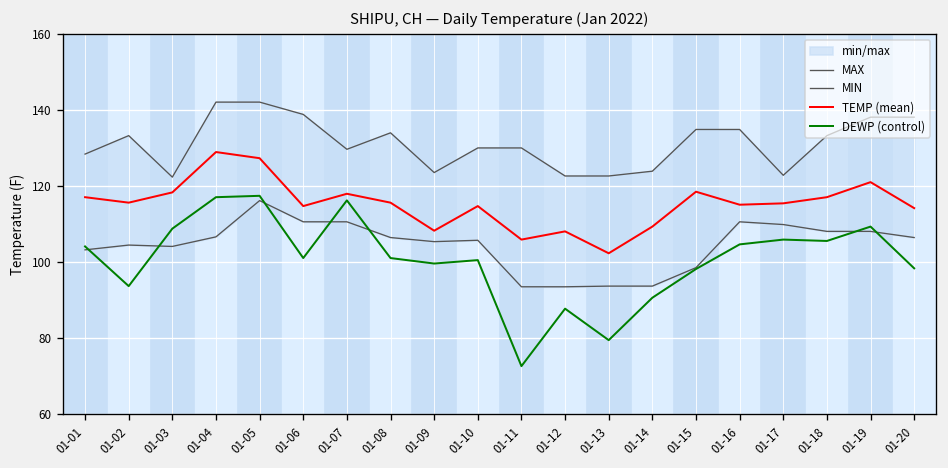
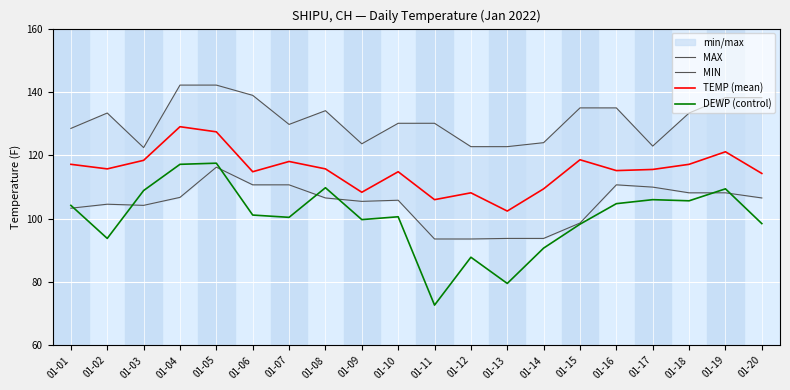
DEWP (control), 01-07: 116 -> 100
DEWP (control), 01-08: 101 -> 110
